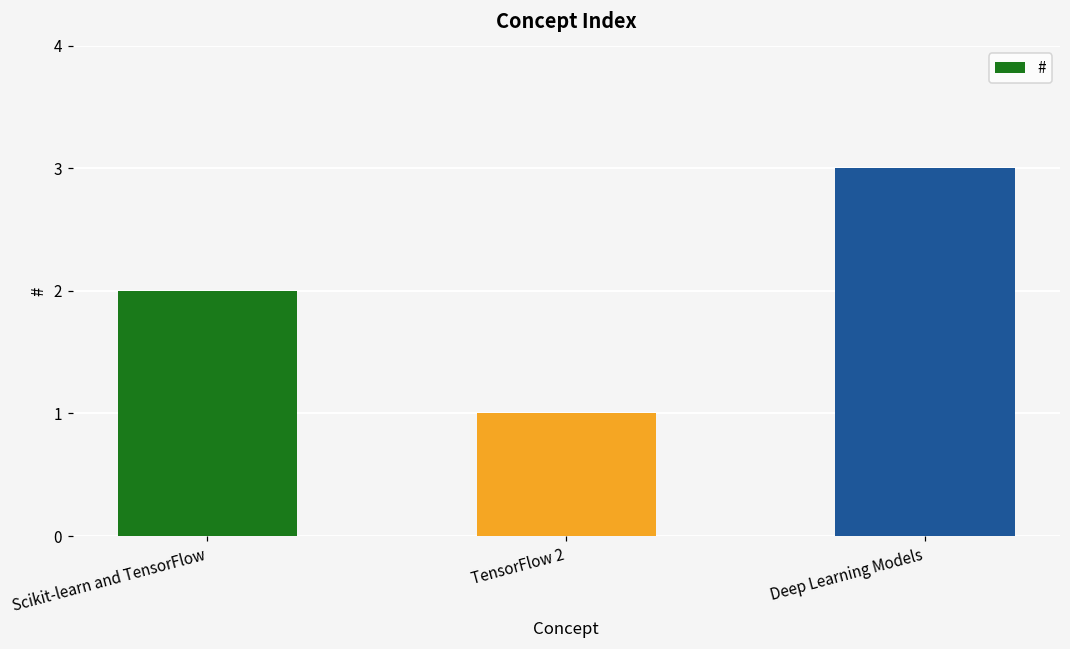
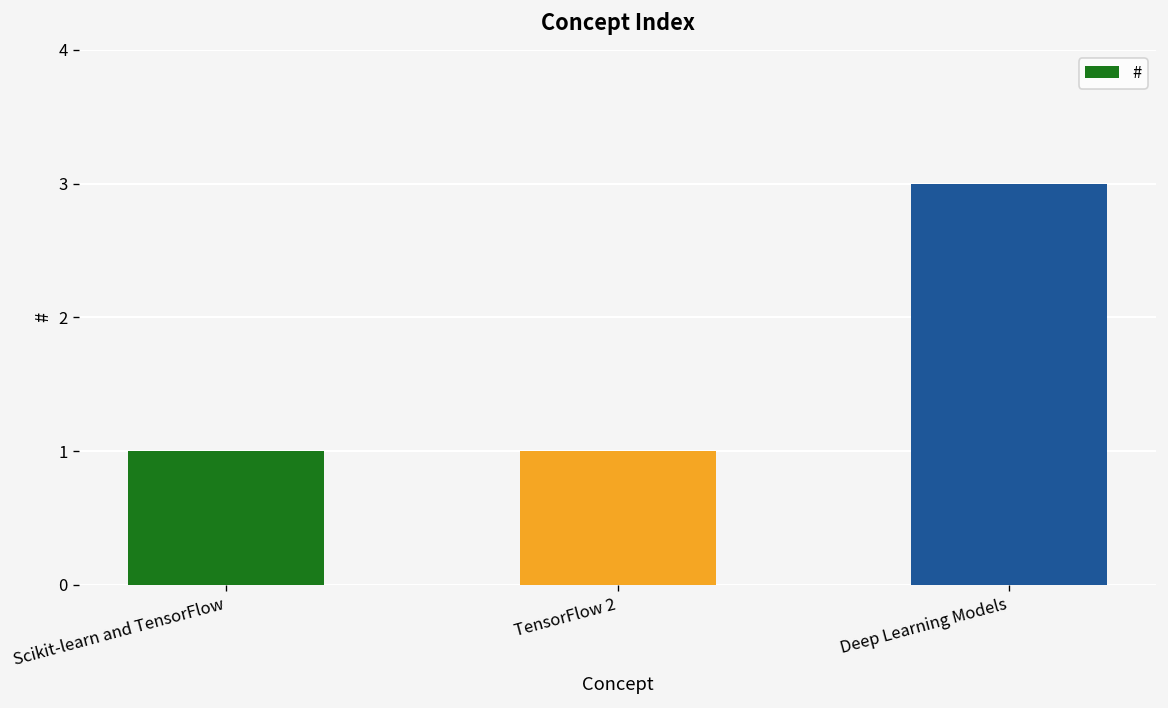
Scikit-learn and TensorFlow: 2 -> 1
